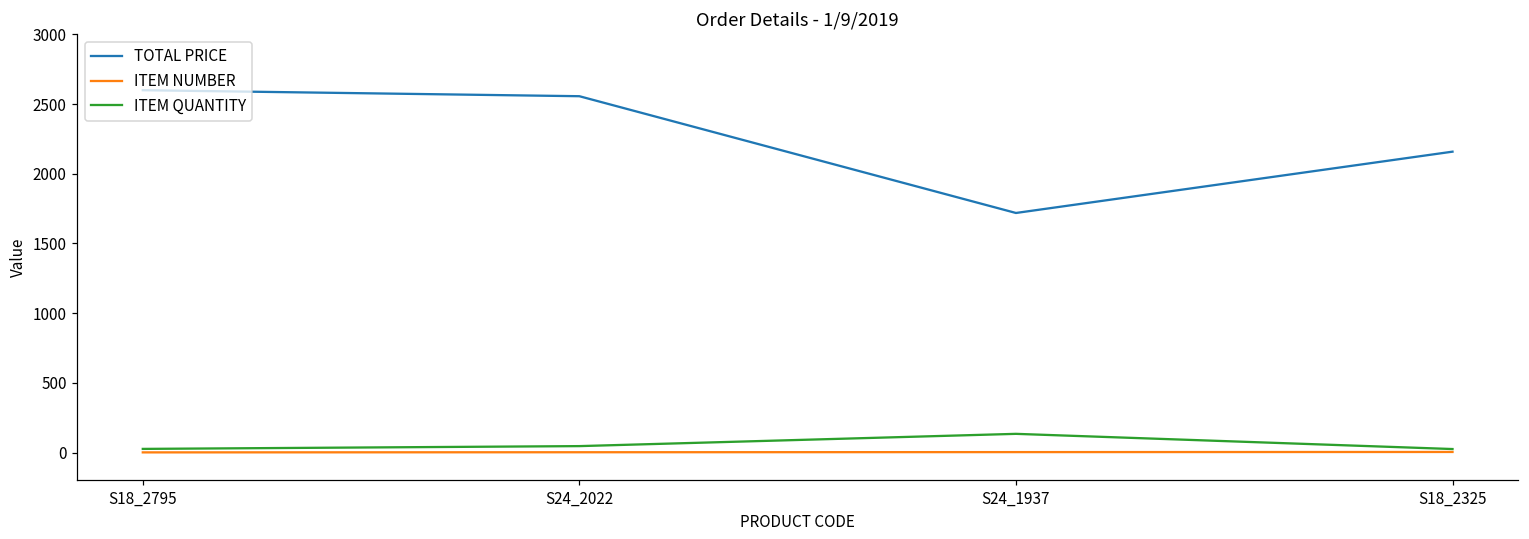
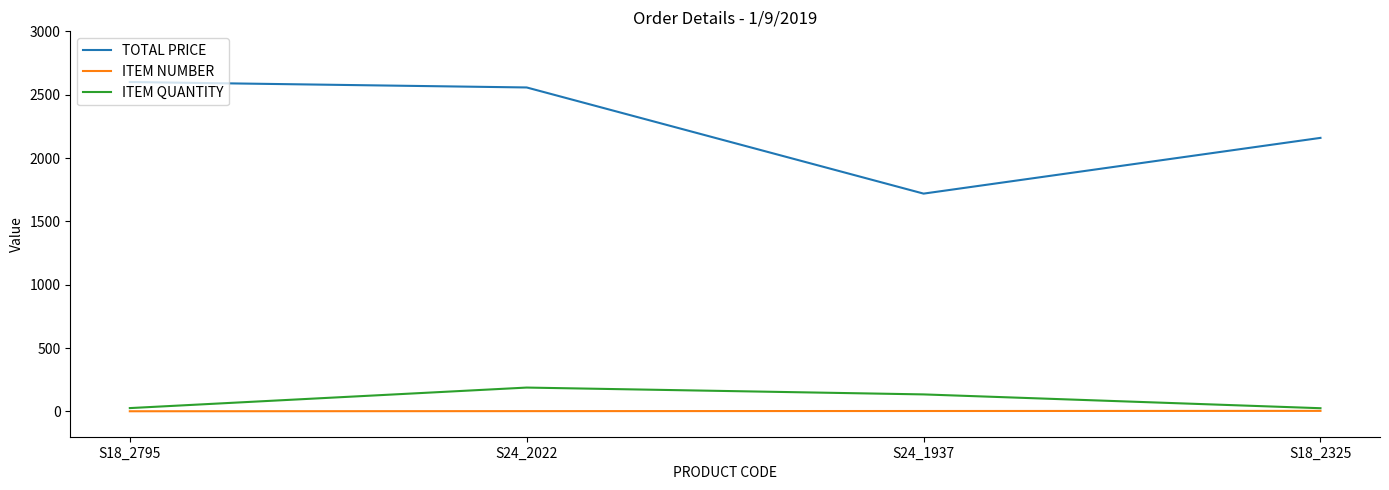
ITEM QUANTITY, S24_2022: 50 -> 190
